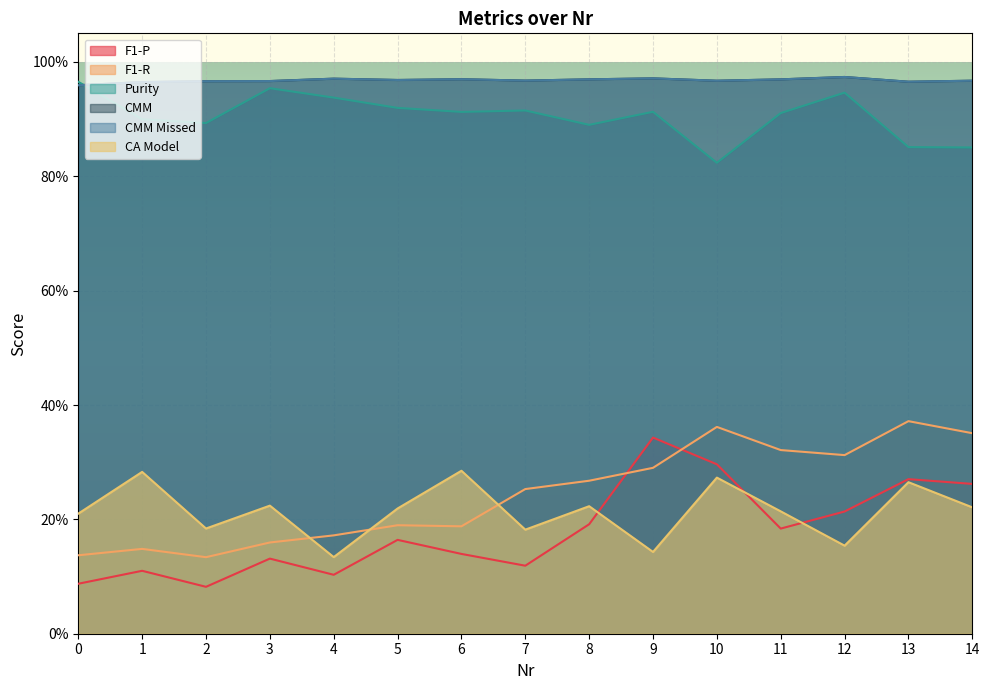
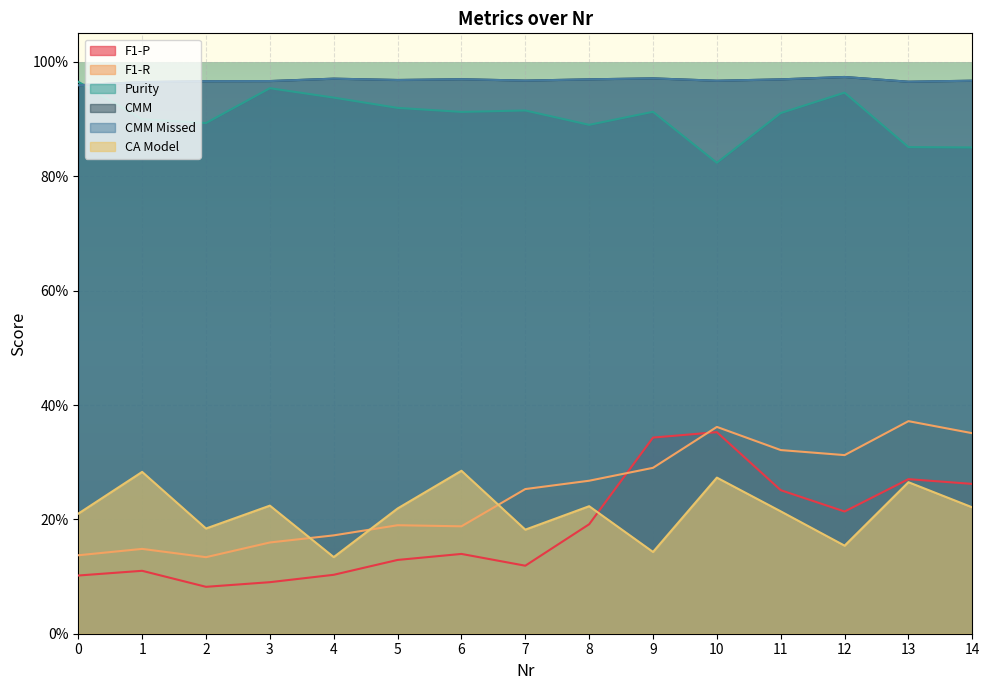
F1-P, 0: 9% -> 10%
F1-P, 3: 13% -> 9%
F1-P, 5: 16% -> 13%
F1-P, 10: 30% -> 35%
F1-P, 11: 18% -> 25%
